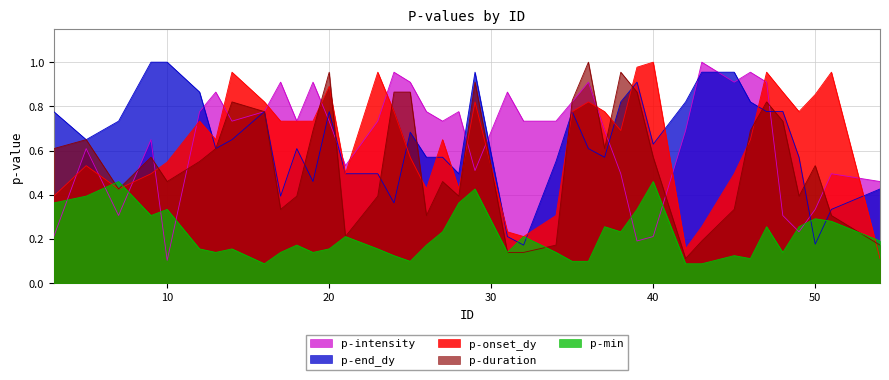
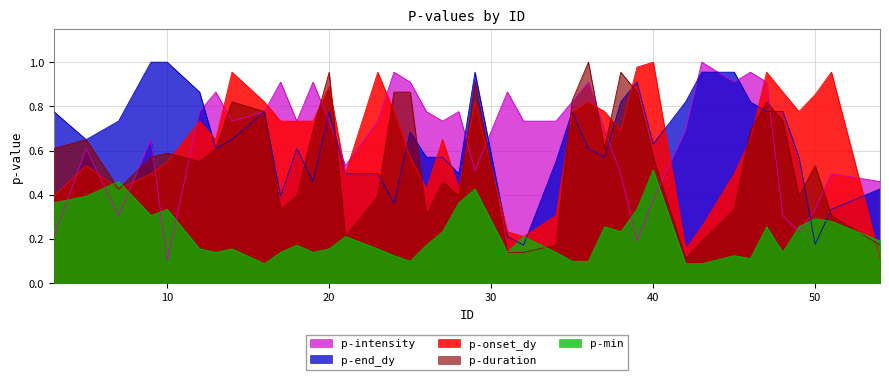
p-duration, 10: 0.46 -> 0.59
p-intensity, 40: 0.21 -> 0.38
p-min, 40: 0.46 -> 0.51
